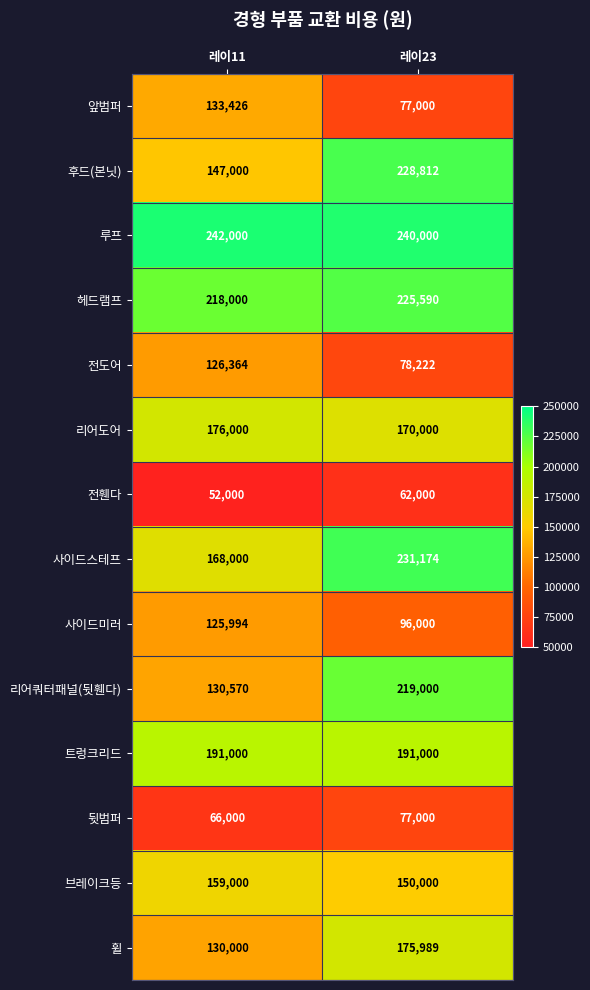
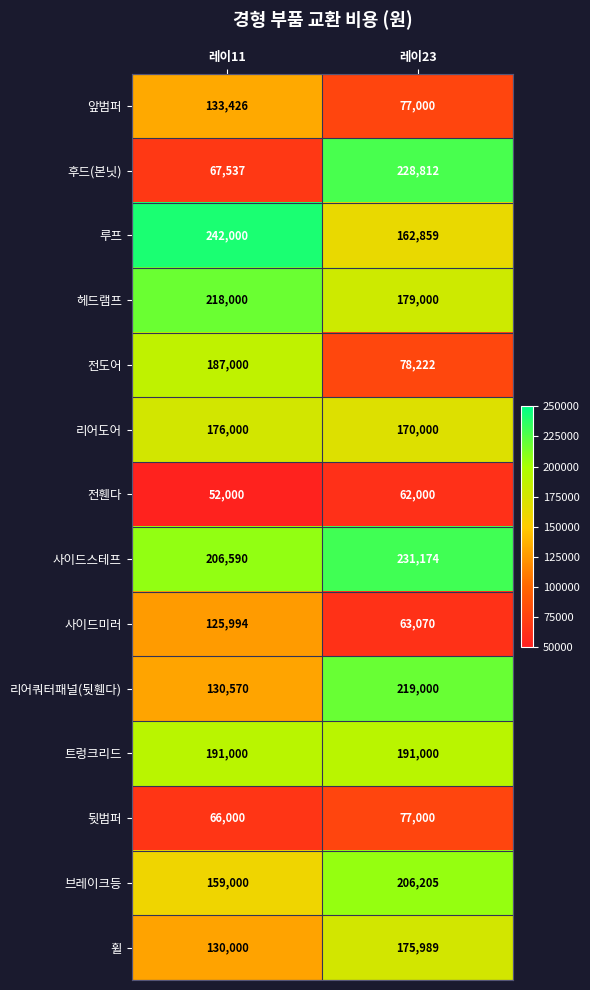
후드(본닛), 레이11: 147,000 -> 67,537
루프, 레이23: 240,000 -> 162,859
헤드램프, 레이23: 225,590 -> 179,000
전도어, 레이11: 126,364 -> 187,000
사이드스테프, 레이11: 168,000 -> 206,590
사이드미러, 레이23: 96,000 -> 63,070
브레이크등, 레이23: 150,000 -> 206,205
